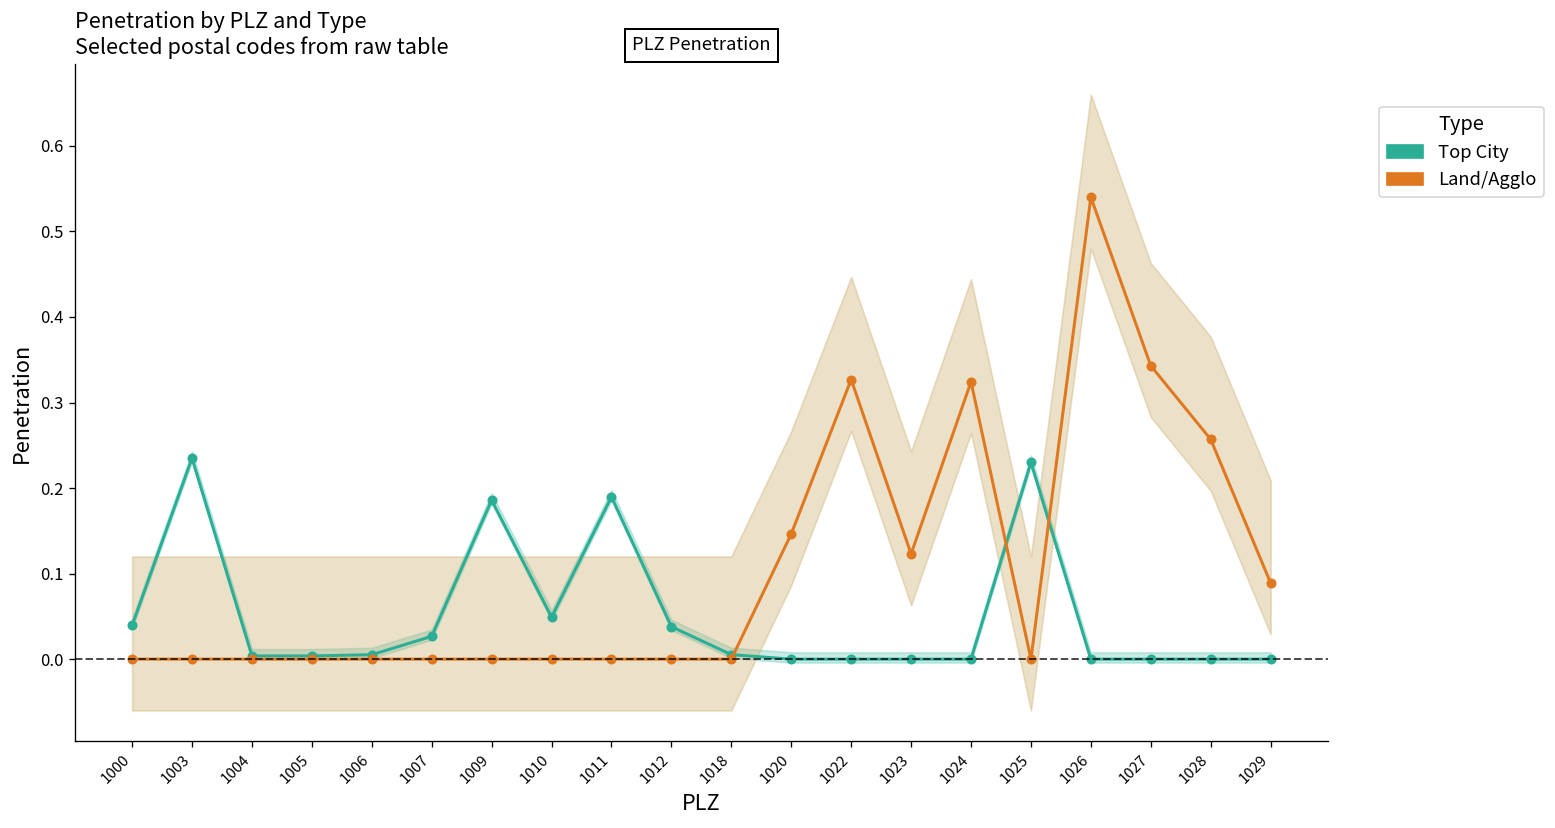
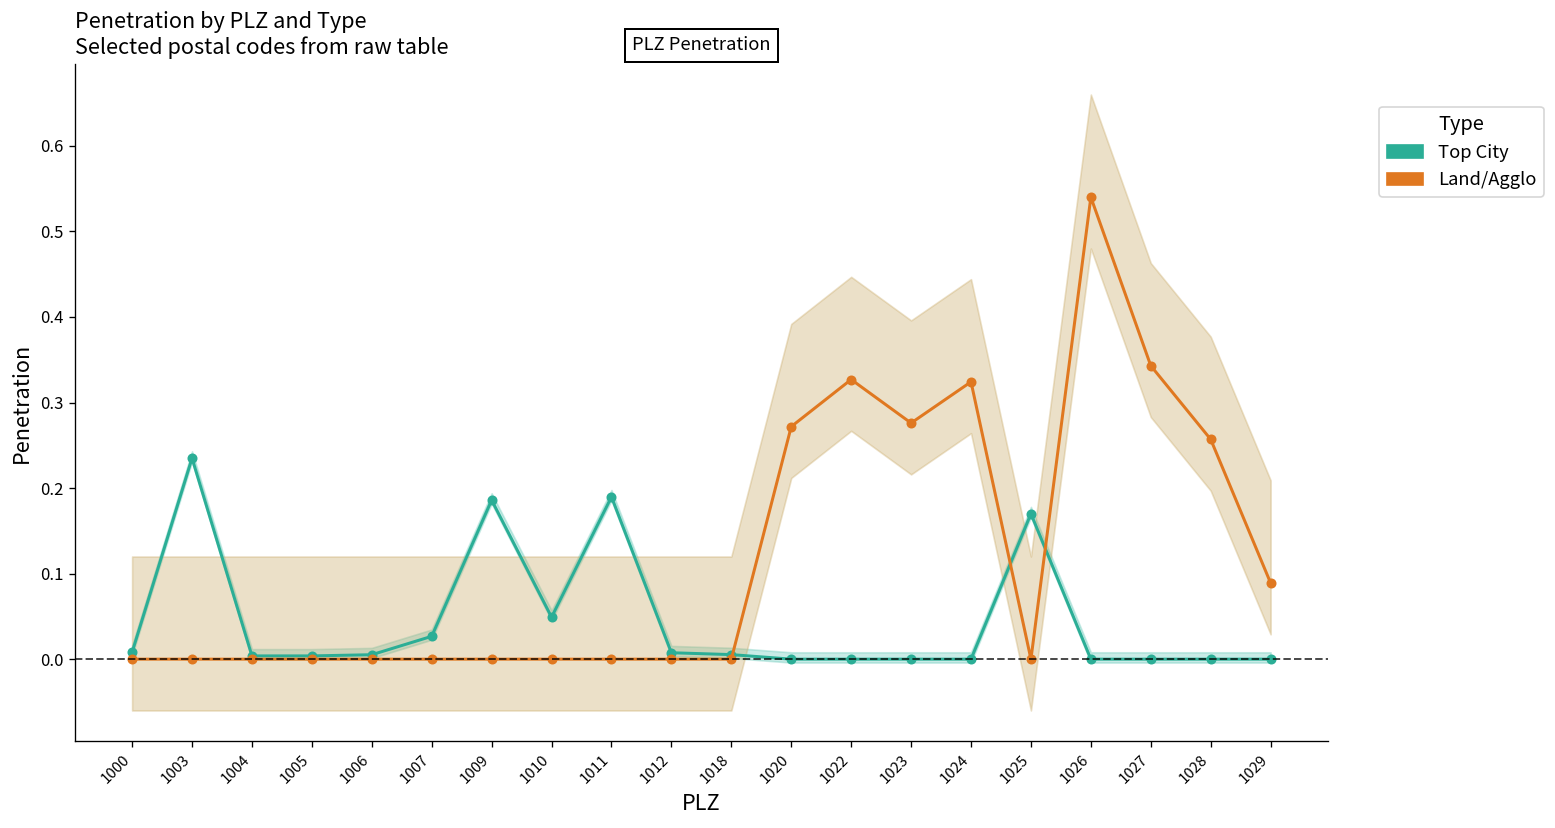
Top City, 1000: 0.04 -> 0.01
Top City, 1012: 0.04 -> 0.01
Land/Agglo, 1020: 0.15 -> 0.27
Land/Agglo, 1023: 0.12 -> 0.28
Top City, 1025: 0.23 -> 0.17
